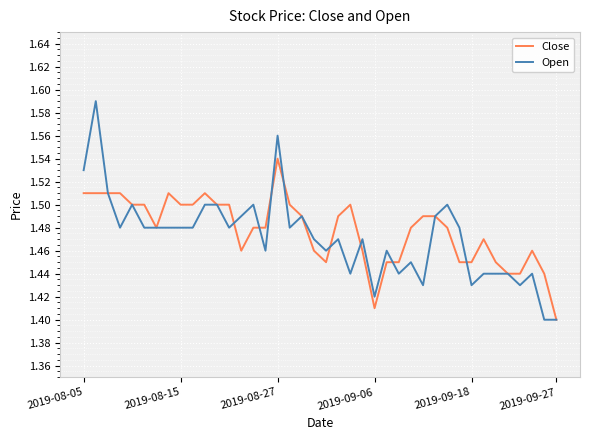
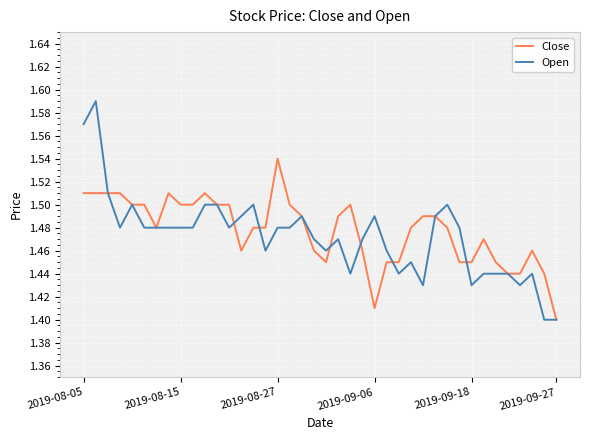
Open, 2019-08-05: 1.53 -> 1.57
Open, 2019-08-27: 1.56 -> 1.48
Open, 2019-09-06: 1.42 -> 1.49
